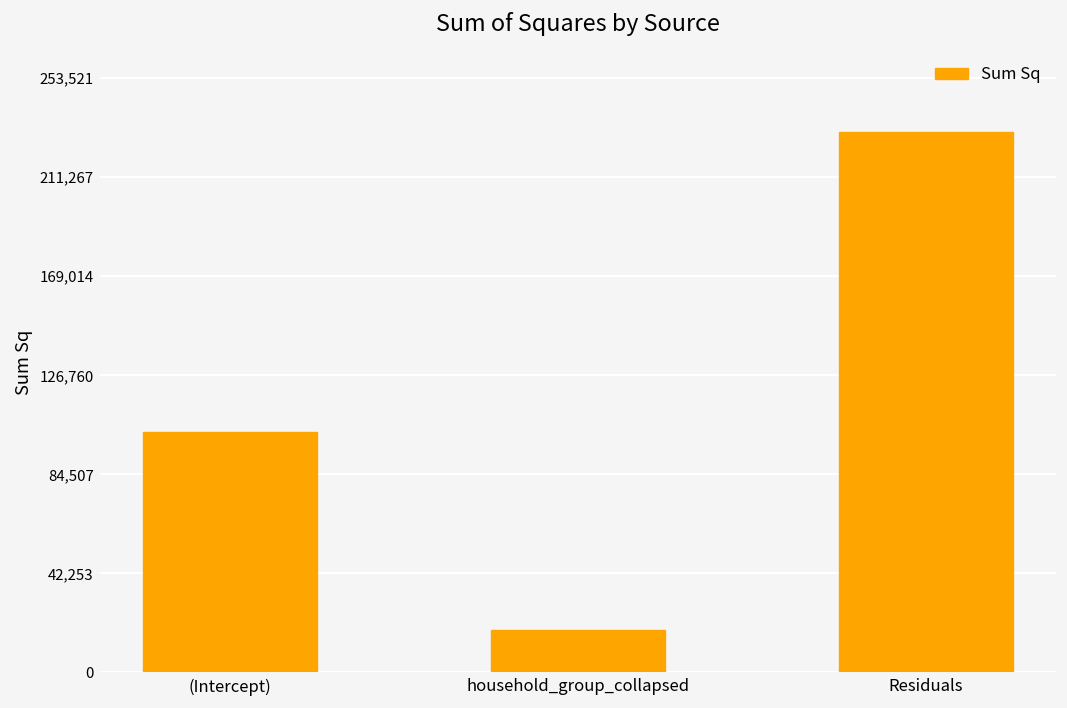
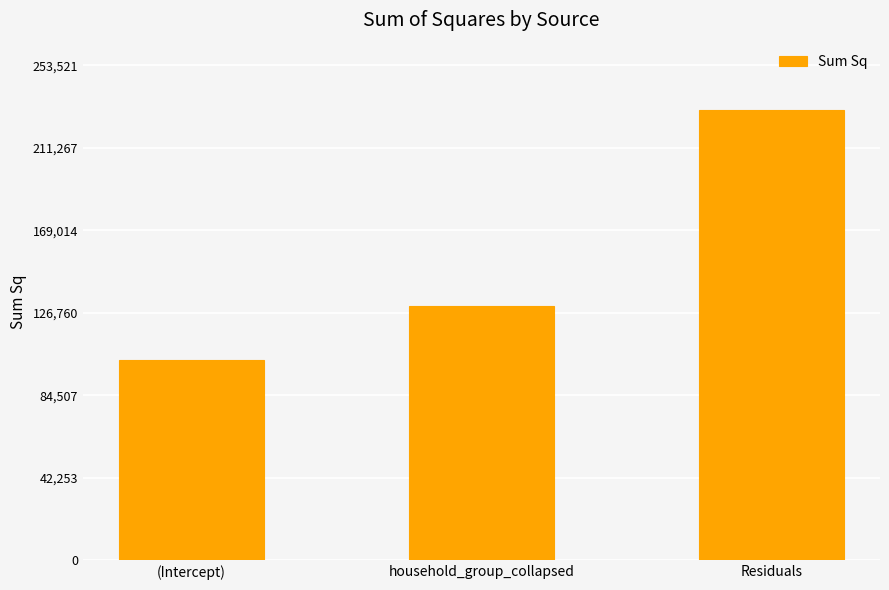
household_group_collapsed: 18,000 -> 130,000
